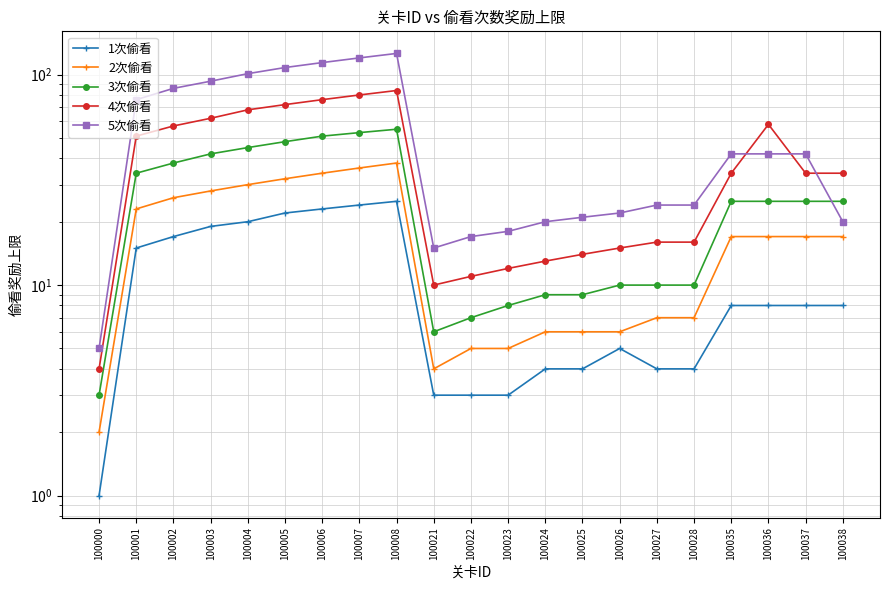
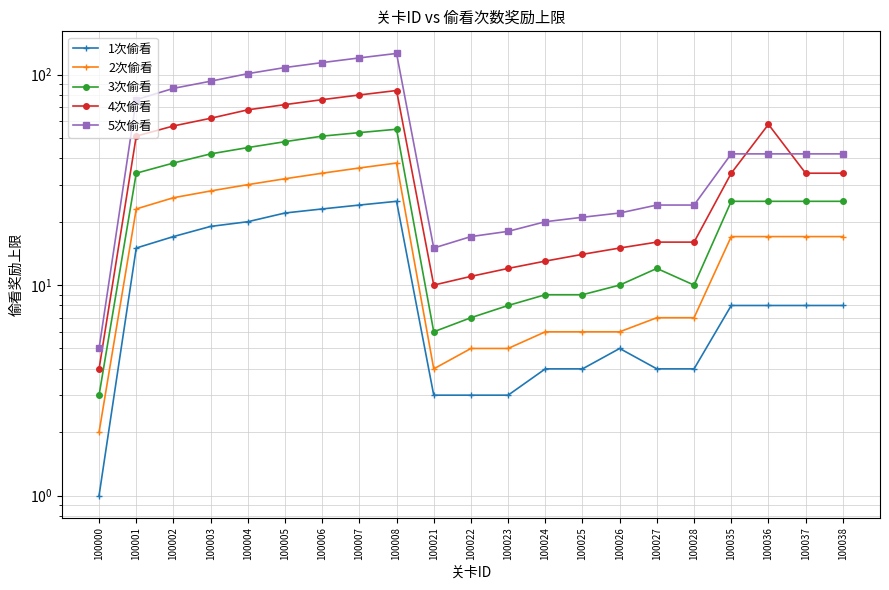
3次偷看, 100027: 10 -> 12
5次偷看, 100038: 20 -> 42
